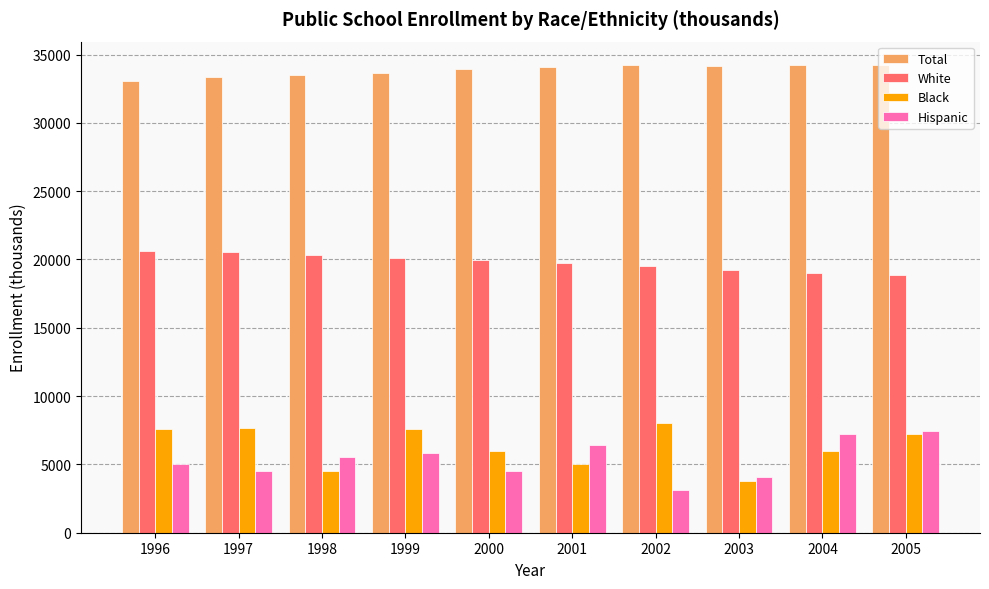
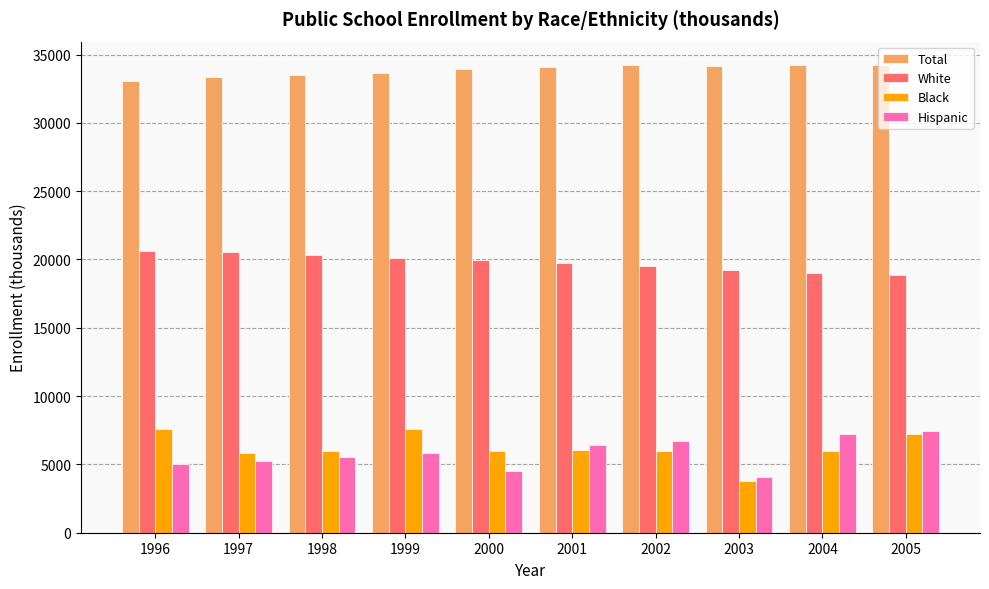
Black, 1997: 7700 -> 5900
Hispanic, 1997: 4500 -> 5300
Black, 1998: 4500 -> 5900
Black, 2001: 5000 -> 6000
Black, 2002: 8000 -> 6000
Hispanic, 2002: 3100 -> 6700
